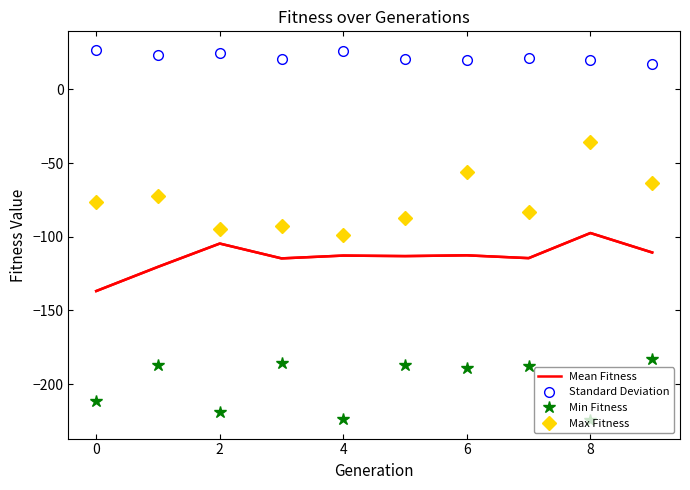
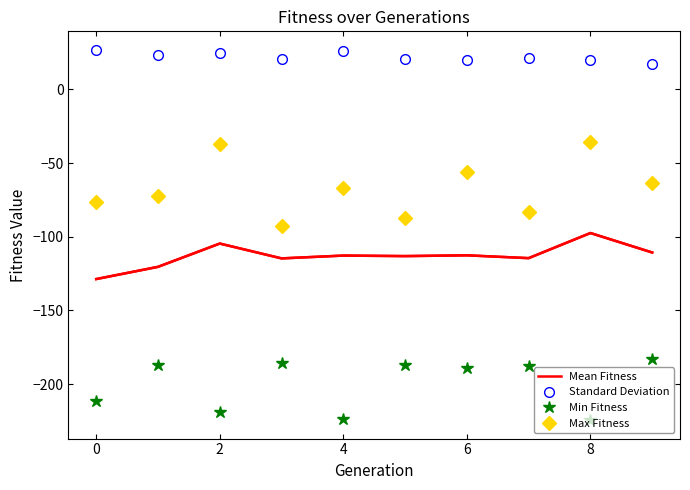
Mean Fitness, 0: -137 -> -129
Max Fitness, 2: -95 -> -37
Max Fitness, 4: -99 -> -67
